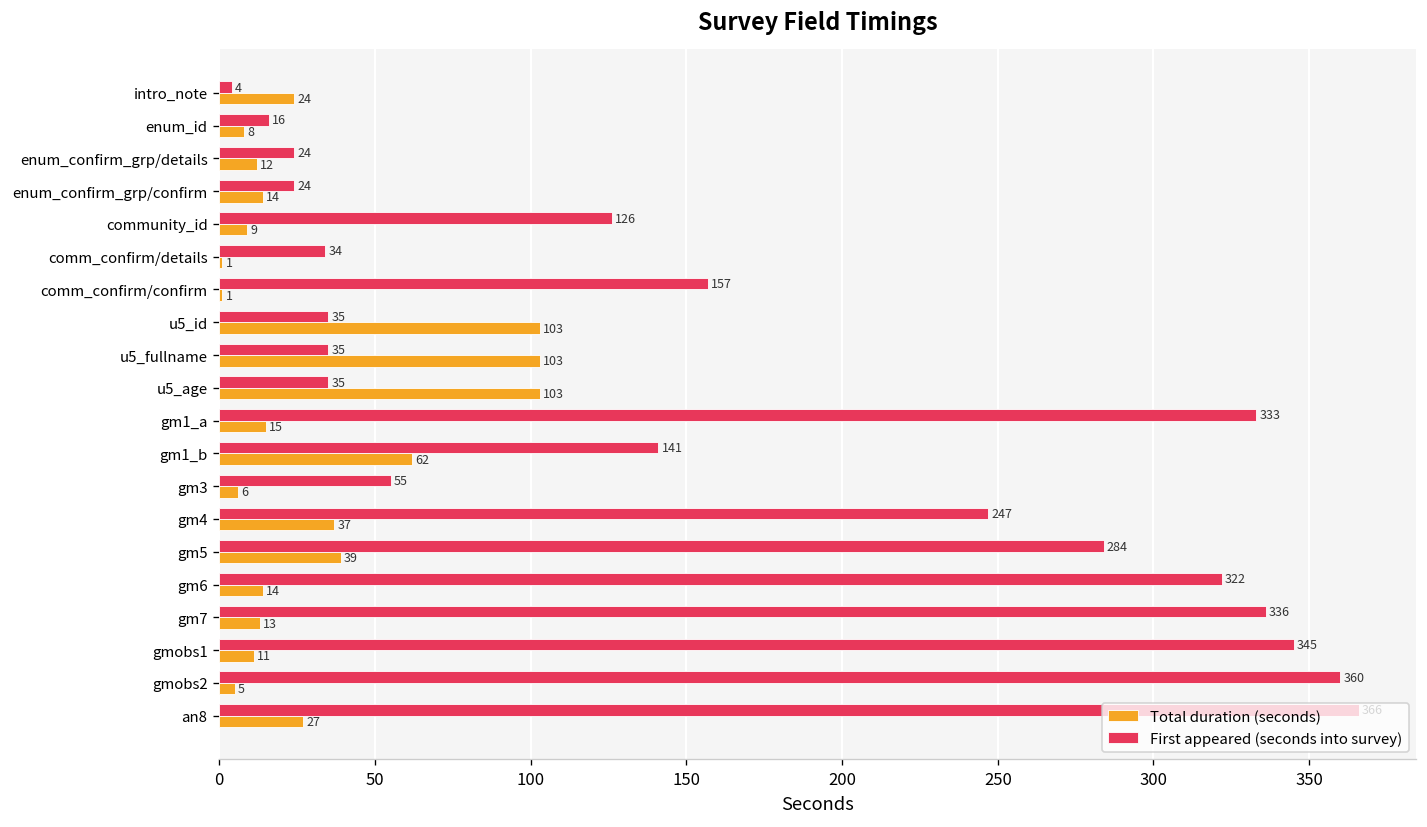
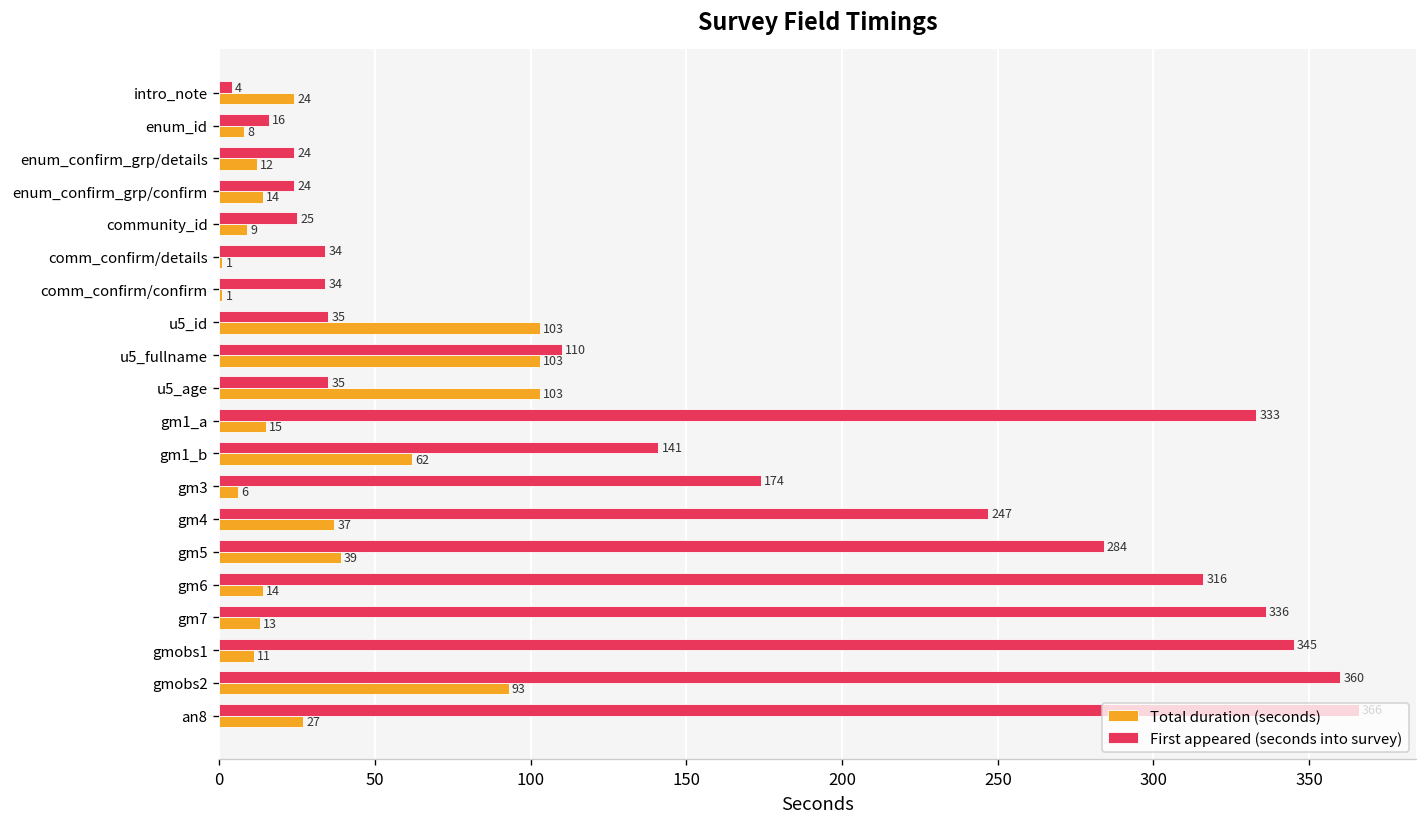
First appeared (seconds into survey), community_id: 126 -> 25
First appeared (seconds into survey), comm_confirm/confirm: 157 -> 34
First appeared (seconds into survey), u5_fullname: 35 -> 110
First appeared (seconds into survey), gm3: 55 -> 174
First appeared (seconds into survey), gm6: 322 -> 316
Total duration (seconds), gmobs2: 5 -> 93
